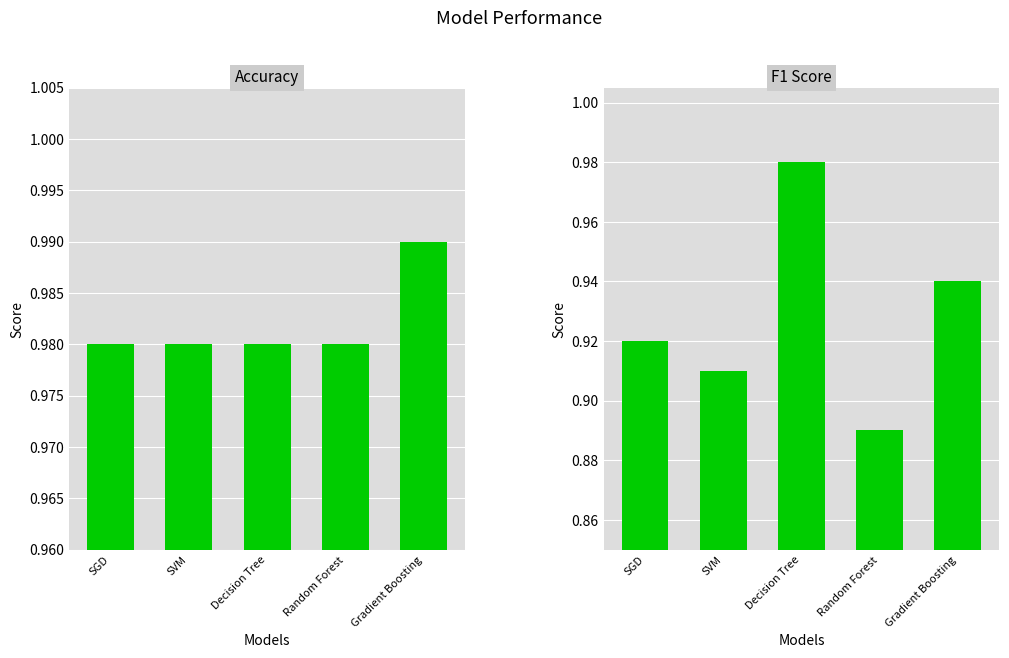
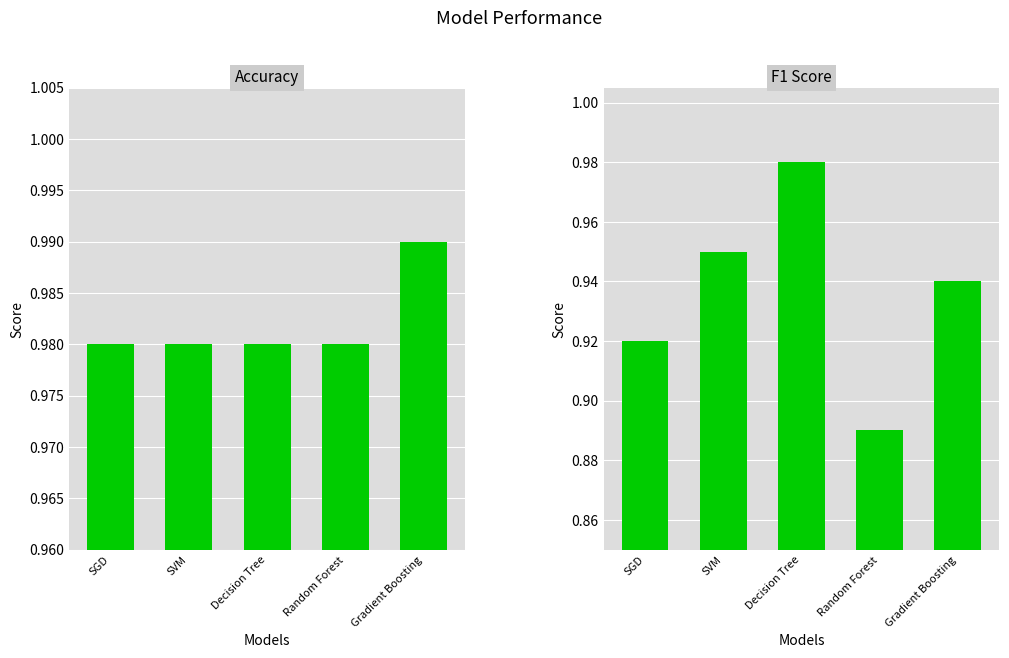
F1 Score, SVM: 0.91 -> 0.95
